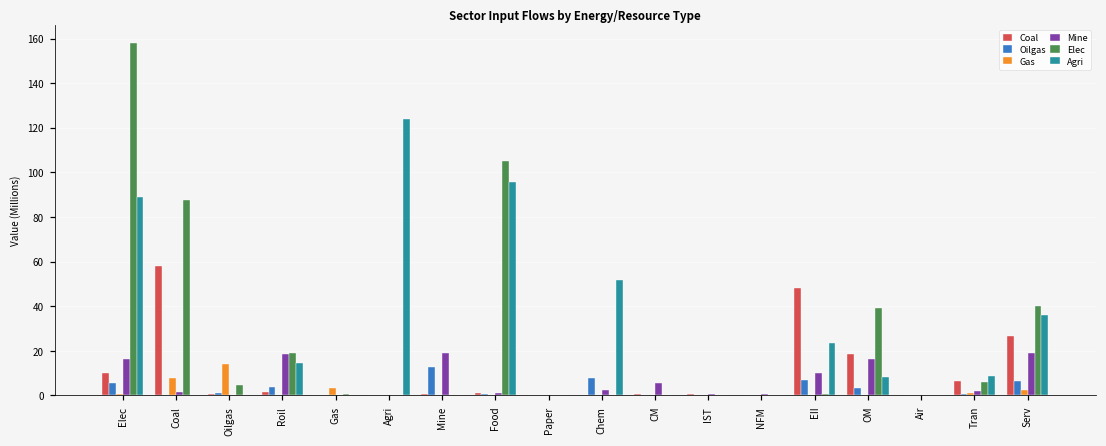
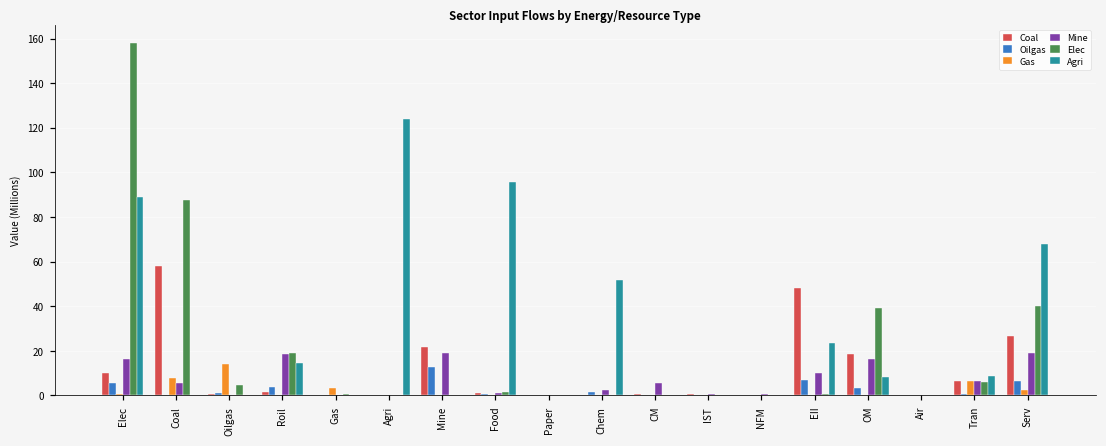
Mine, Coal: 2 -> 6
Coal, Mine: 1 -> 22
Elec, Food: 105 -> 2
Oilgas, Chem: 8 -> 1
Gas, Tran: 1 -> 6
Mine, Tran: 2 -> 6
Agri, Serv: 36 -> 68
